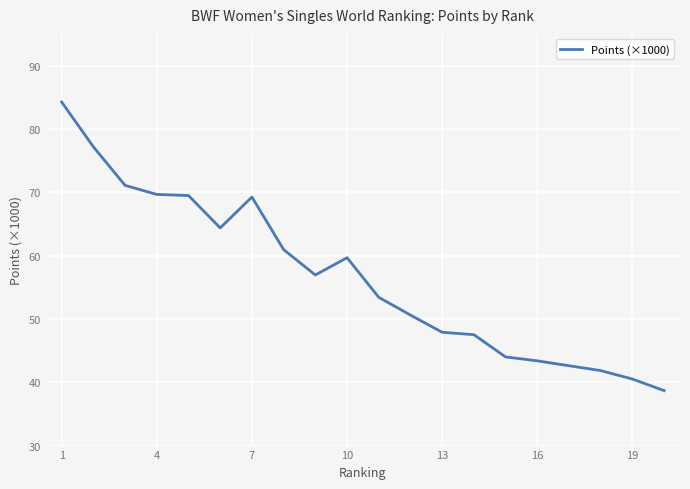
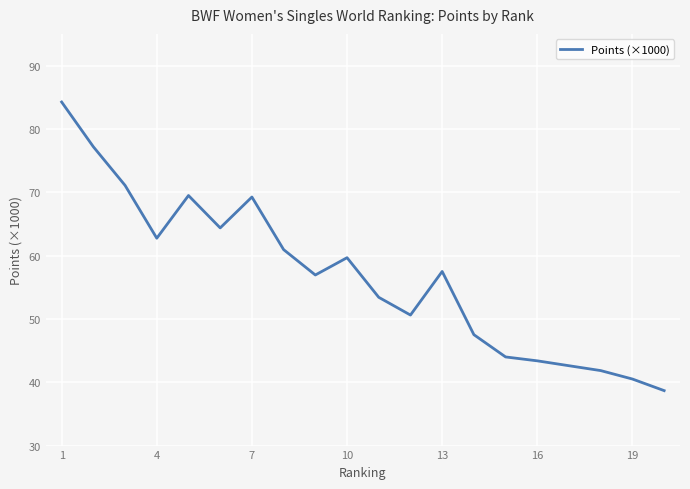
4: 70 -> 63
13: 48 -> 57
